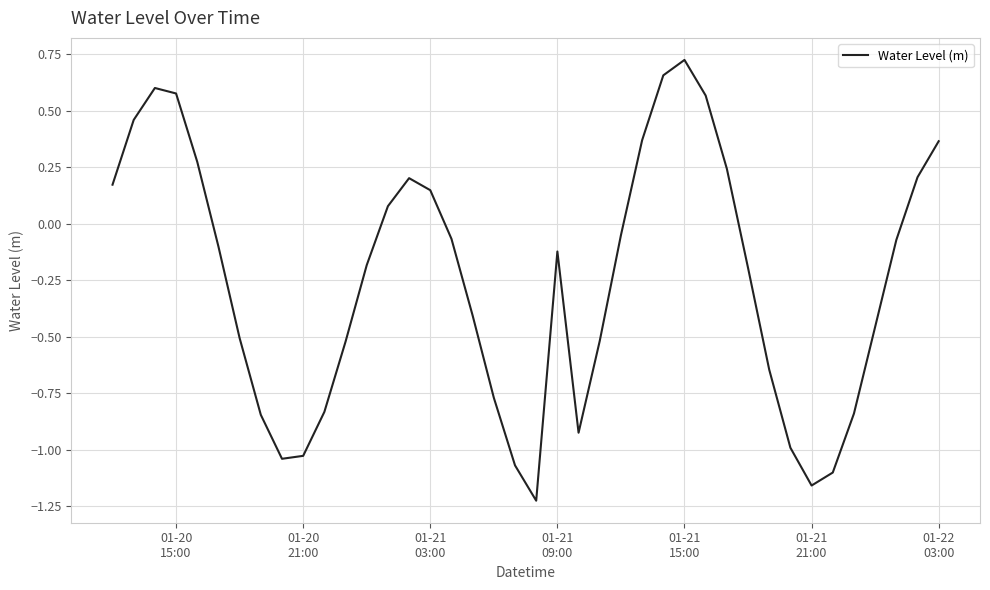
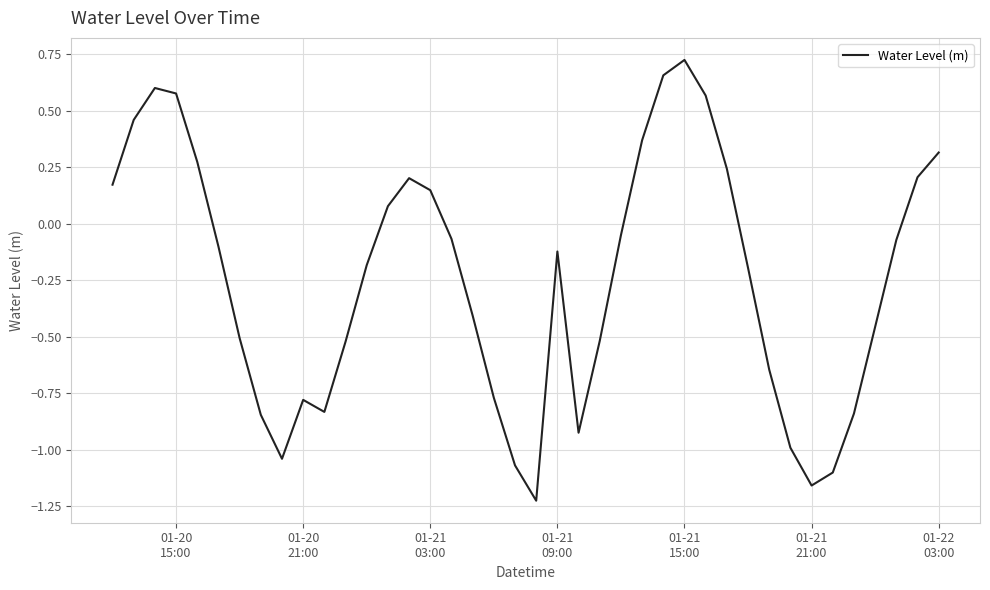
01-20 21:00: -1.03 -> -0.78
01-22 03:00: 0.37 -> 0.32
